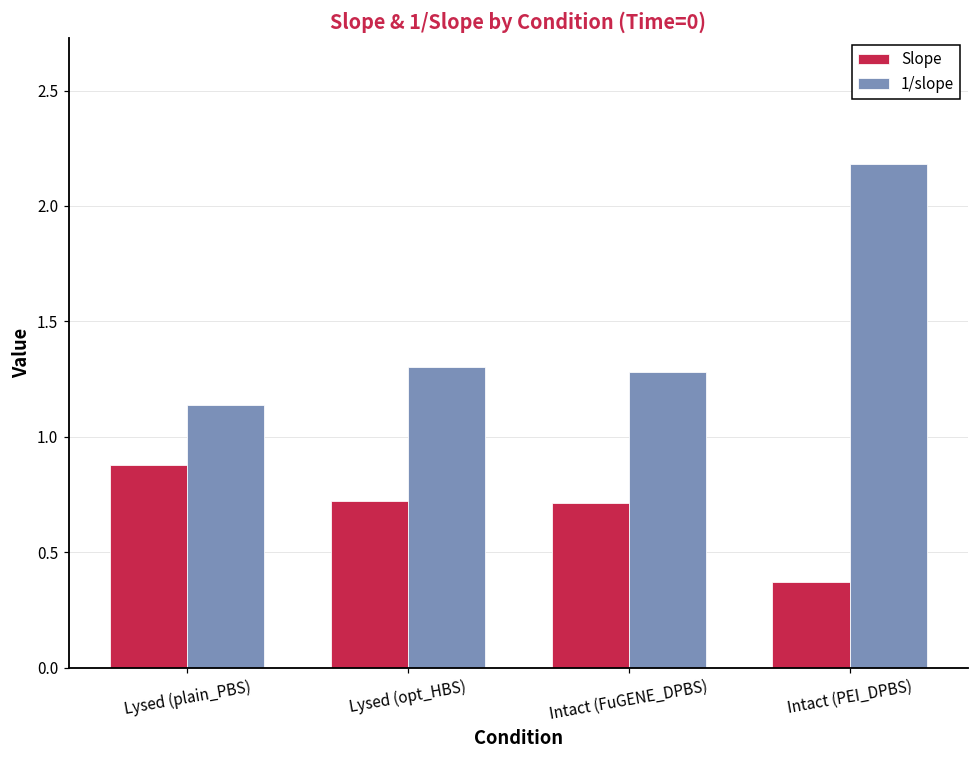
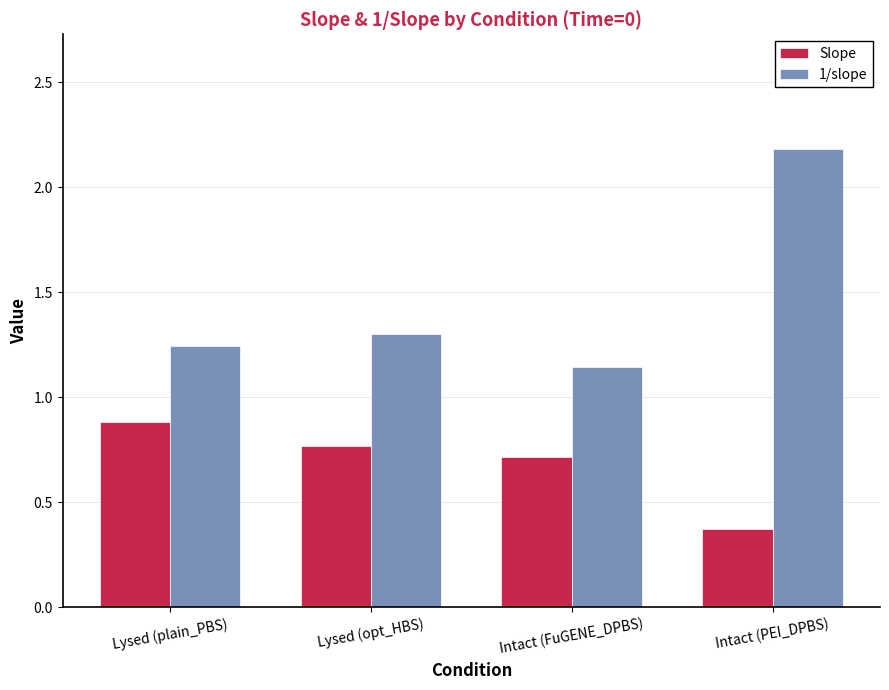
1/slope, Lysed (plain_PBS): 1.14 -> 1.24
Slope, Lysed (opt_HBS): 0.72 -> 0.77
1/slope, Intact (FuGENE_DPBS): 1.28 -> 1.14
